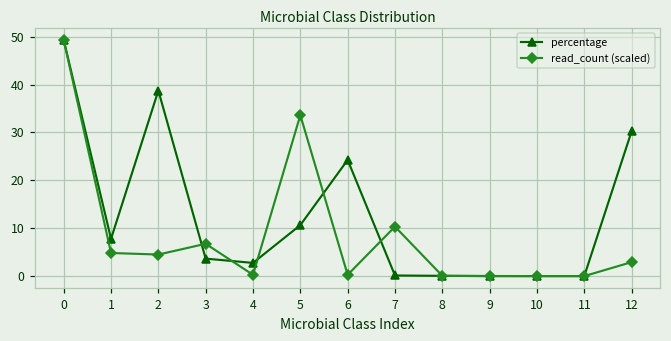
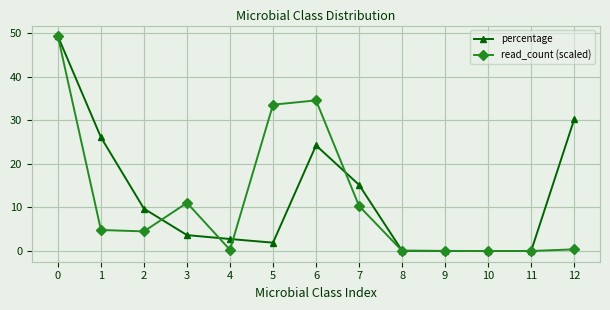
percentage, 1: 8 -> 26
percentage, 2: 39 -> 10
read_count (scaled), 3: 7 -> 11
percentage, 5: 11 -> 2
read_count (scaled), 6: 0 -> 35
percentage, 7: 0 -> 15
read_count (scaled), 12: 3 -> 0
